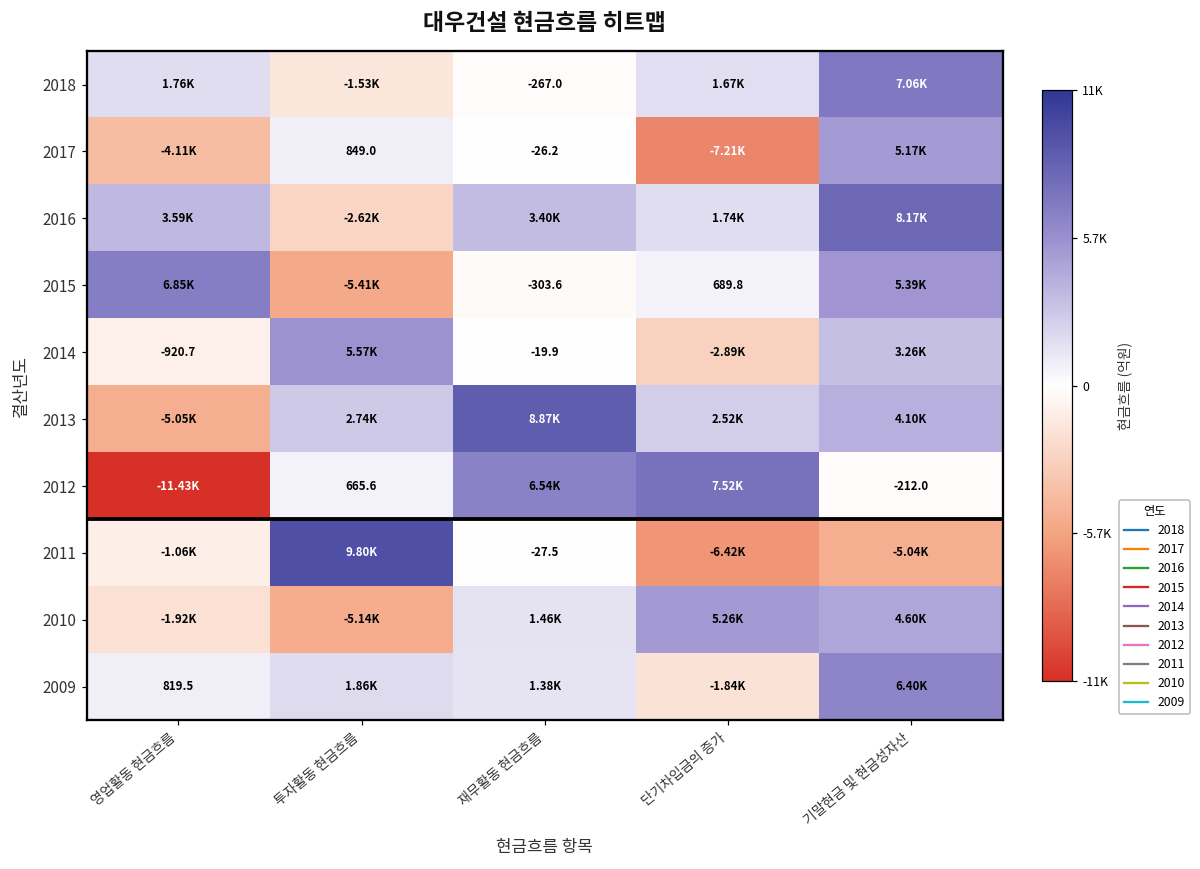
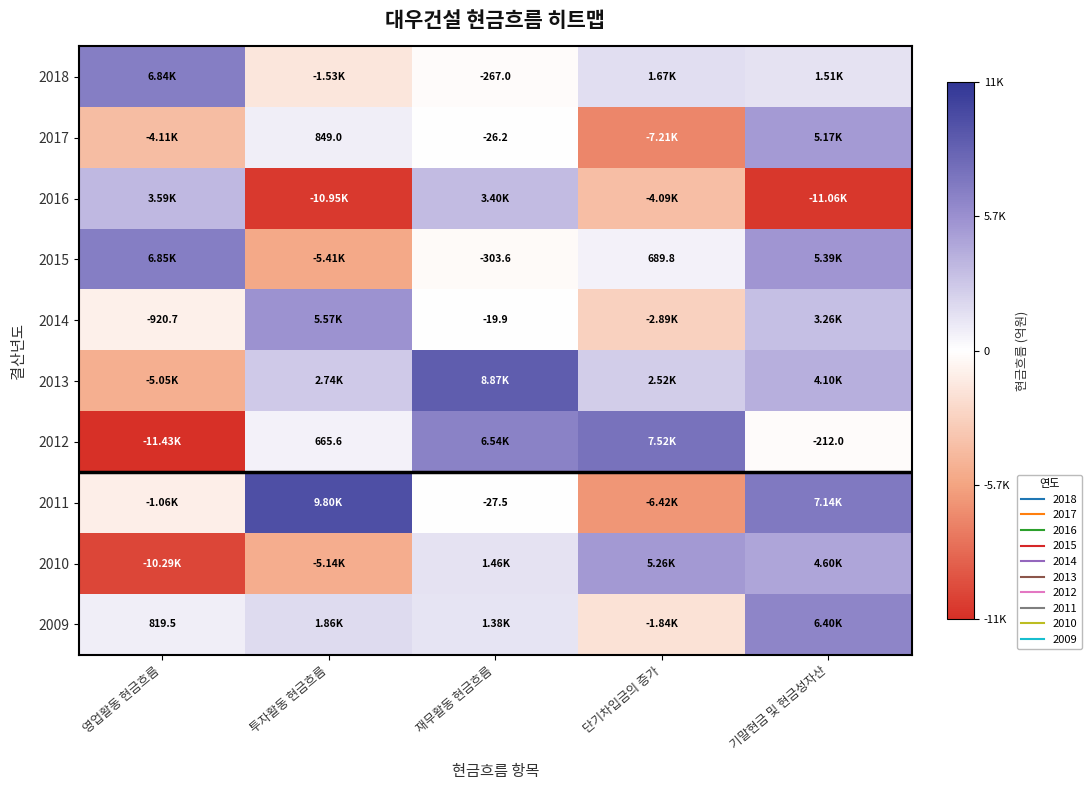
2018, 영업활동 현금흐름: 1.76K -> 6.84K
2018, 기말현금 및 현금성자산: 7.06K -> 1.51K
2016, 투자활동 현금흐름: -2.62K -> -10.95K
2016, 단기차입금의 증가: 1.74K -> -4.09K
2016, 기말현금 및 현금성자산: 8.17K -> -11.06K
2011, 기말현금 및 현금성자산: -5.04K -> 7.14K
2010, 영업활동 현금흐름: -1.92K -> -10.29K
